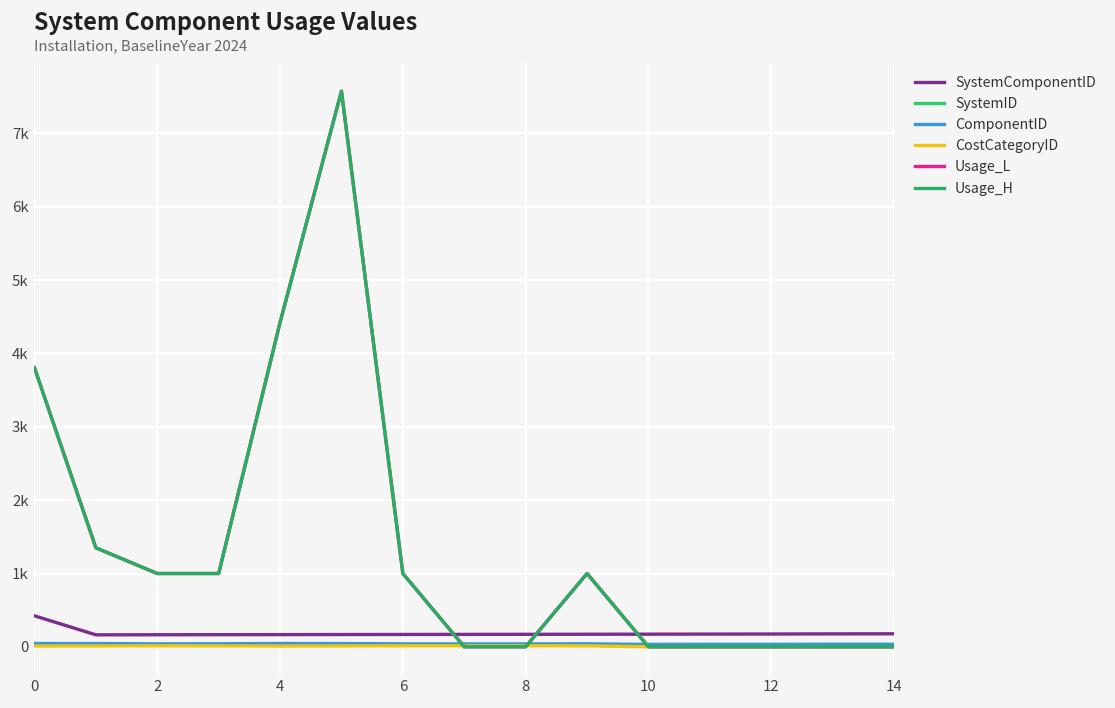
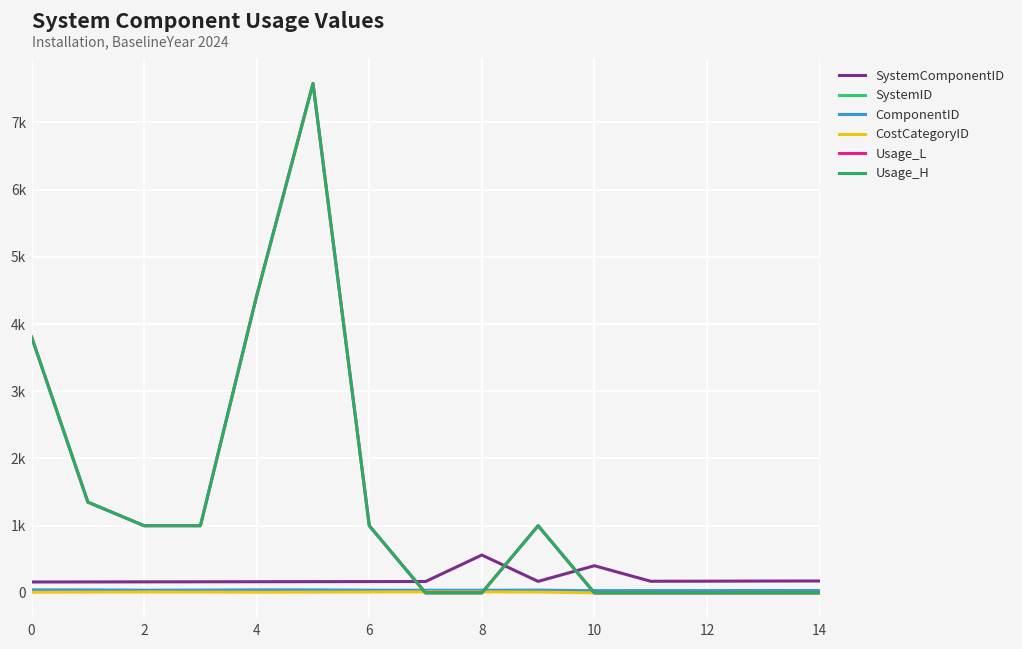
SystemComponentID, 0: 400 -> 200
SystemComponentID, 8: 200 -> 600
SystemComponentID, 10: 200 -> 400
